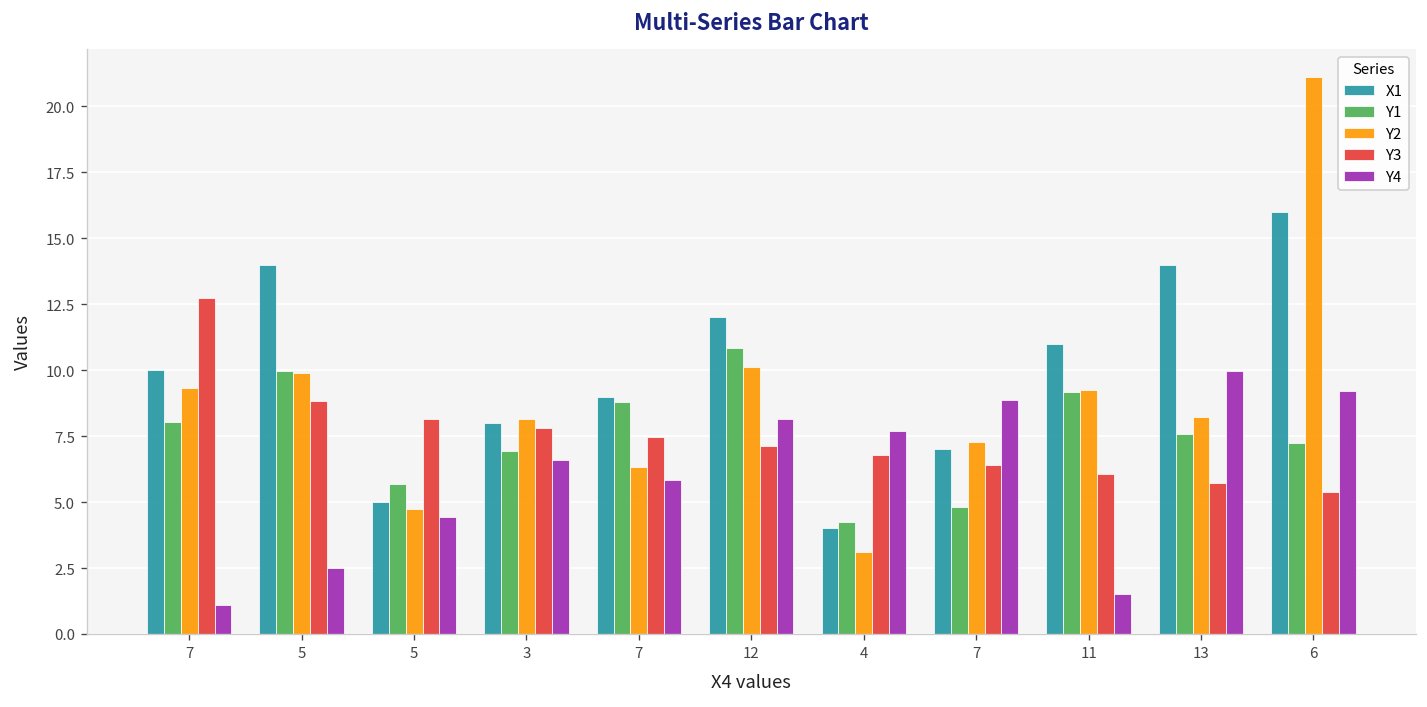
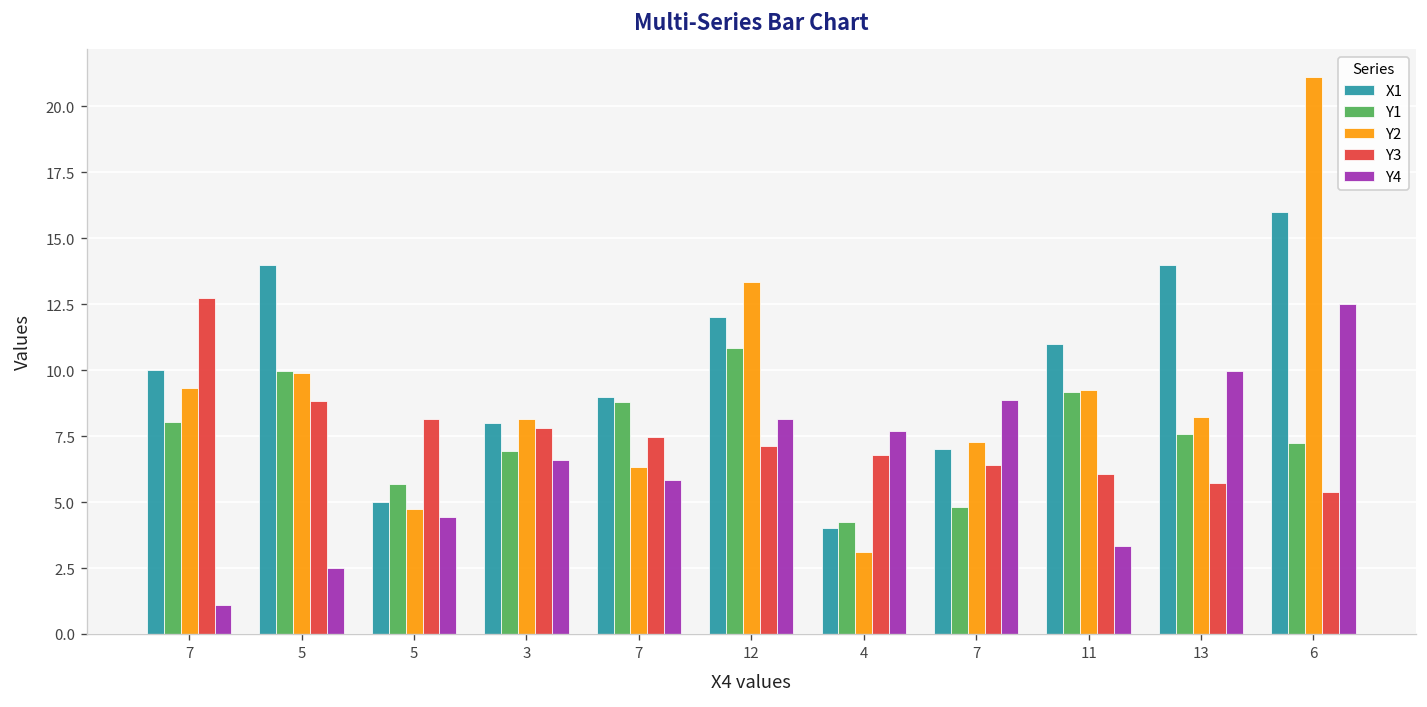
Y2, 12: 10.1 -> 13.4
Y4, 11: 1.5 -> 3.3
Y4, 6: 9.2 -> 12.5
